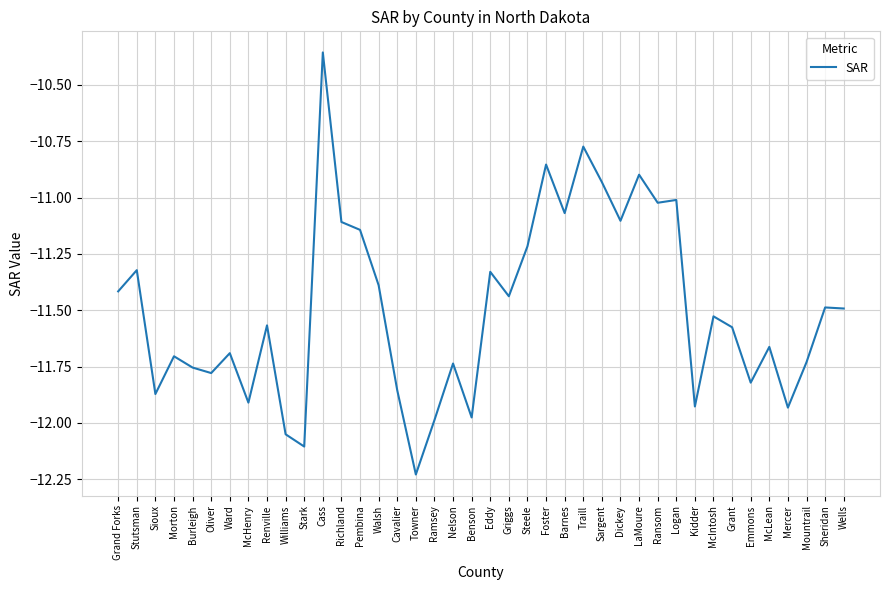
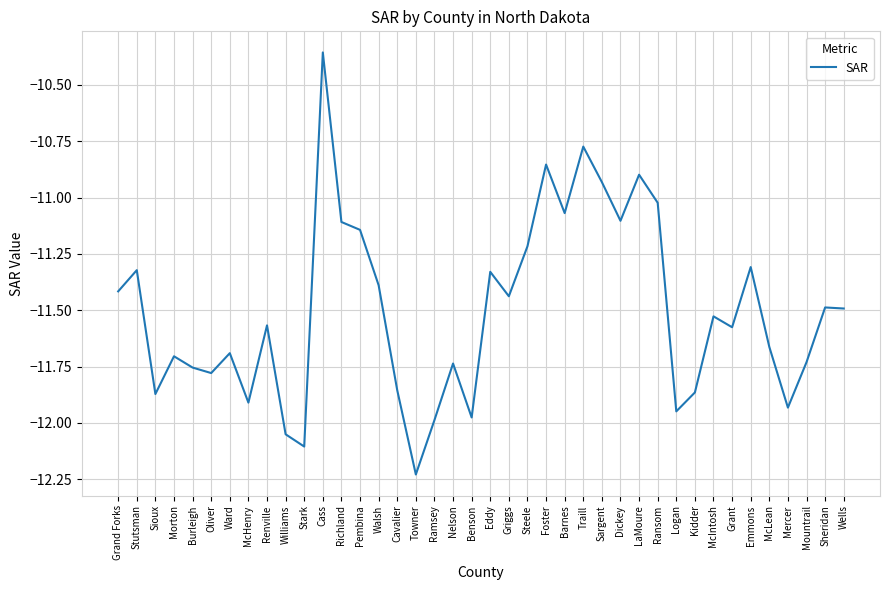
Logan: -11.01 -> -11.95
Kidder: -11.93 -> -11.87
Emmons: -11.82 -> -11.31
